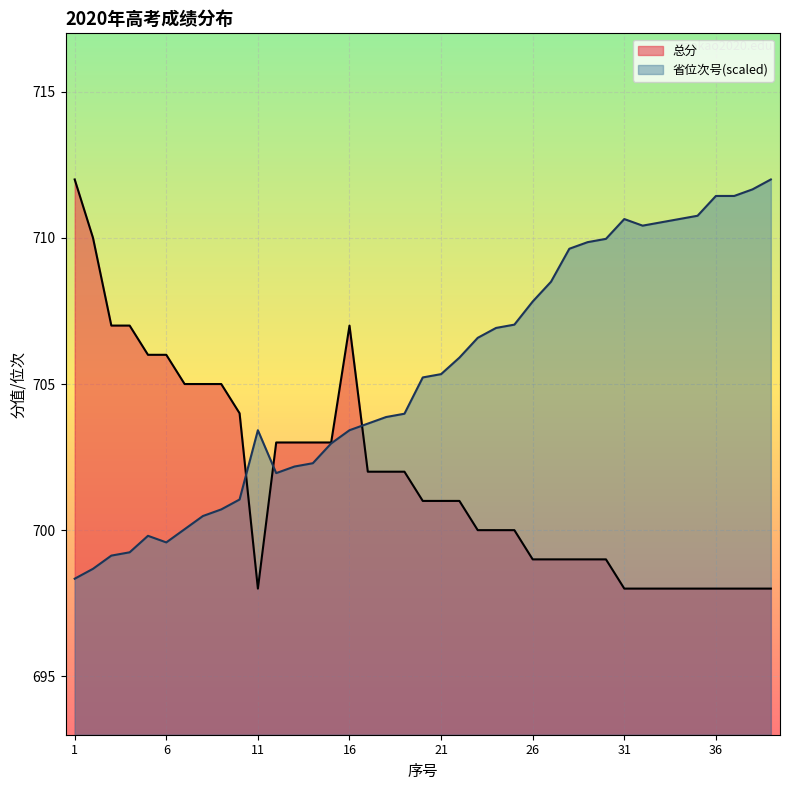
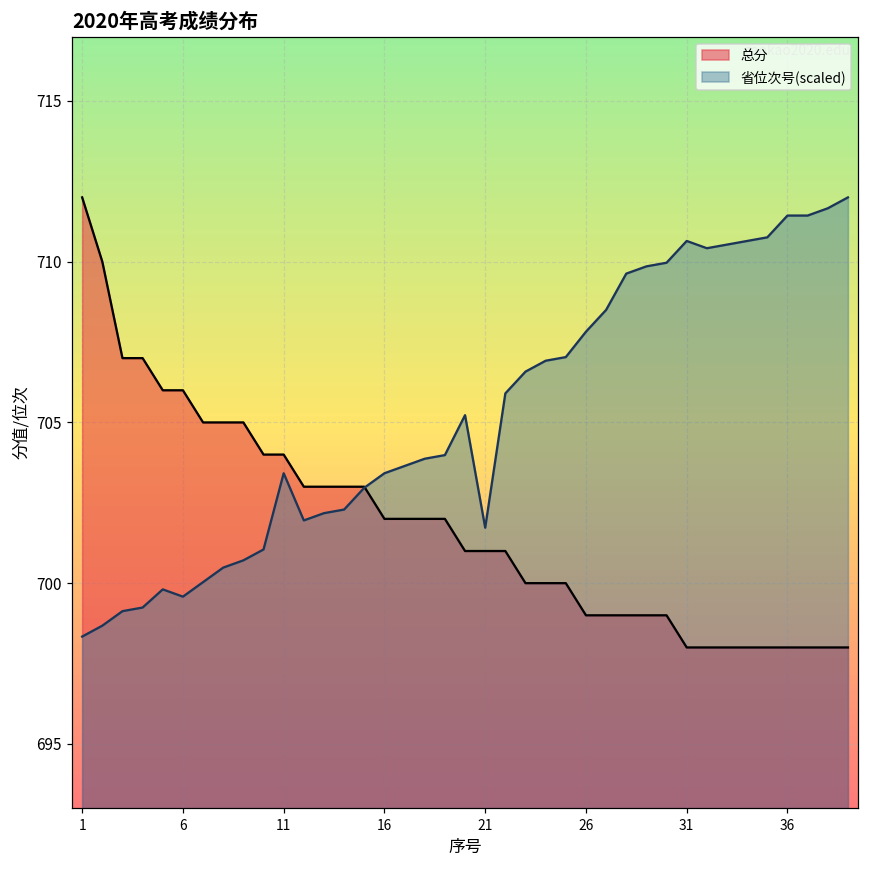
总分, 11: 698 -> 704
总分, 16: 707 -> 702
省位次号(scaled), 21: 705.3 -> 701.7
